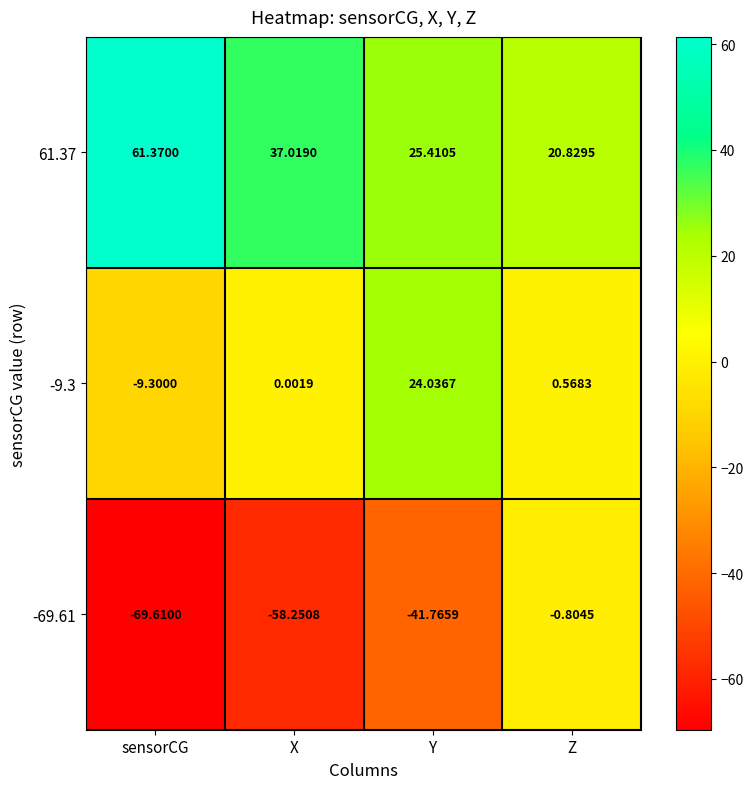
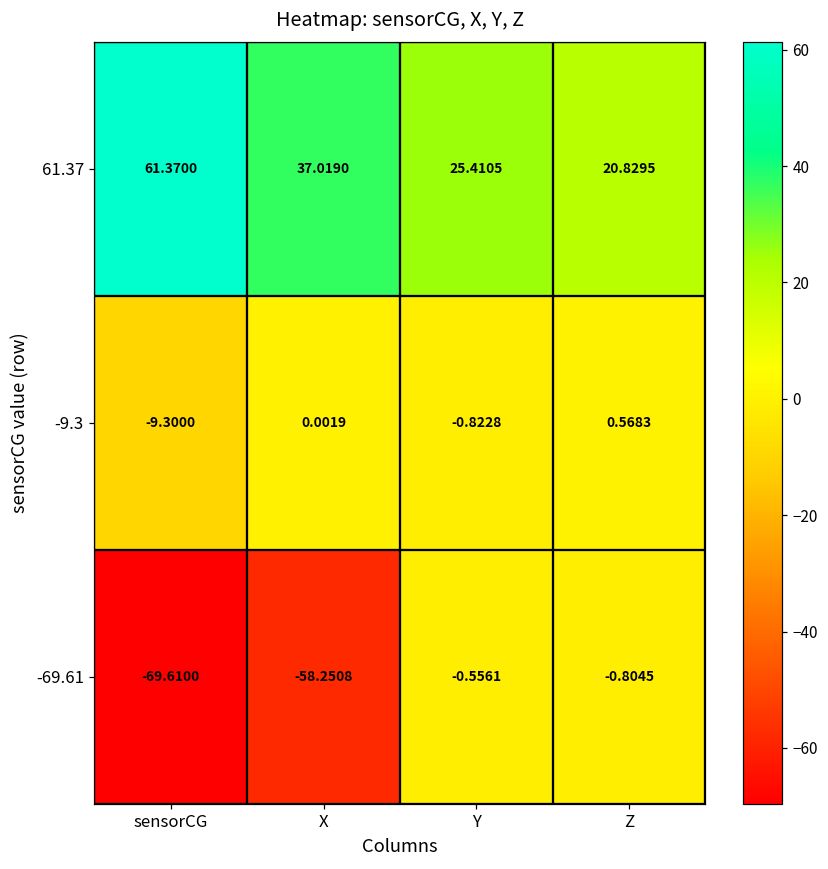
-9.3, Y: 24.0367 -> -0.8228
-69.61, Y: -41.7659 -> -0.5561
